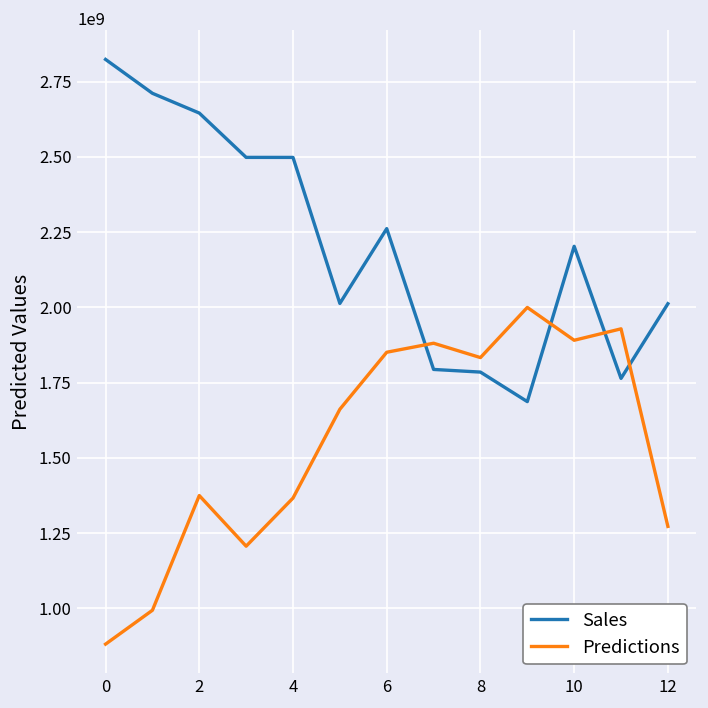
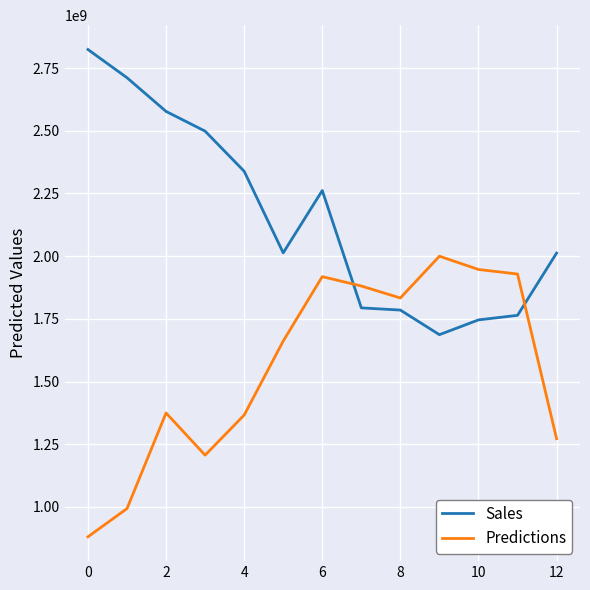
Sales, 2: 2650000000 -> 2580000000
Sales, 4: 2500000000 -> 2340000000
Predictions, 6: 1850000000 -> 1920000000
Sales, 10: 2200000000 -> 1750000000
Predictions, 10: 1890000000 -> 1950000000
